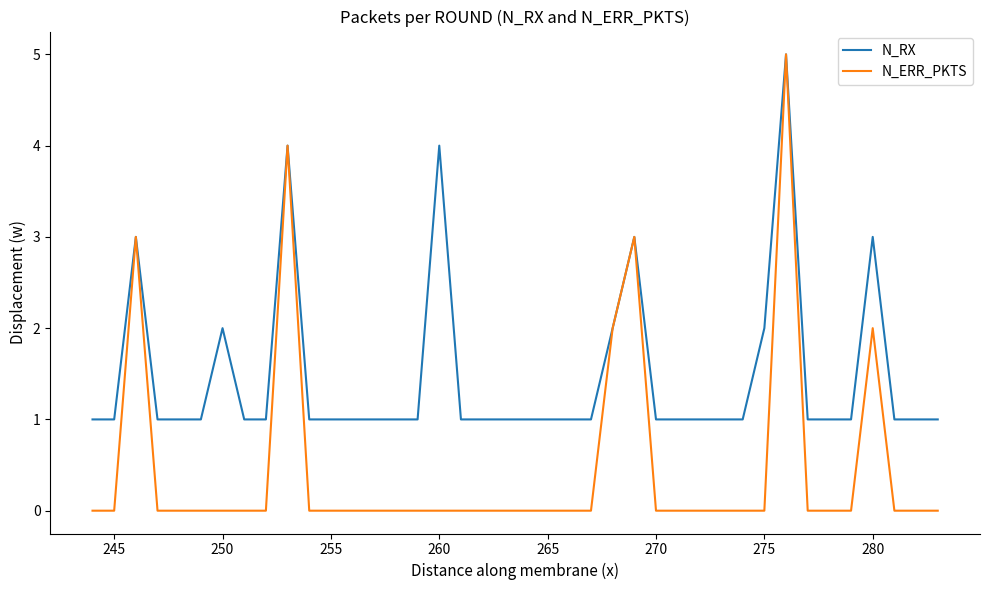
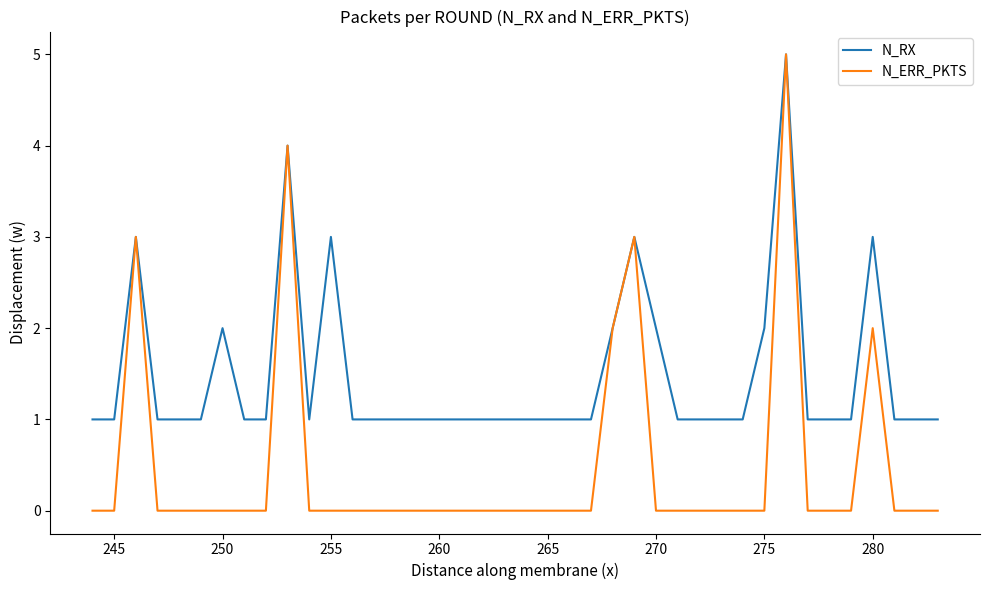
N_RX, 255: 1 -> 3
N_RX, 260: 4 -> 1
N_RX, 270: 1 -> 2
